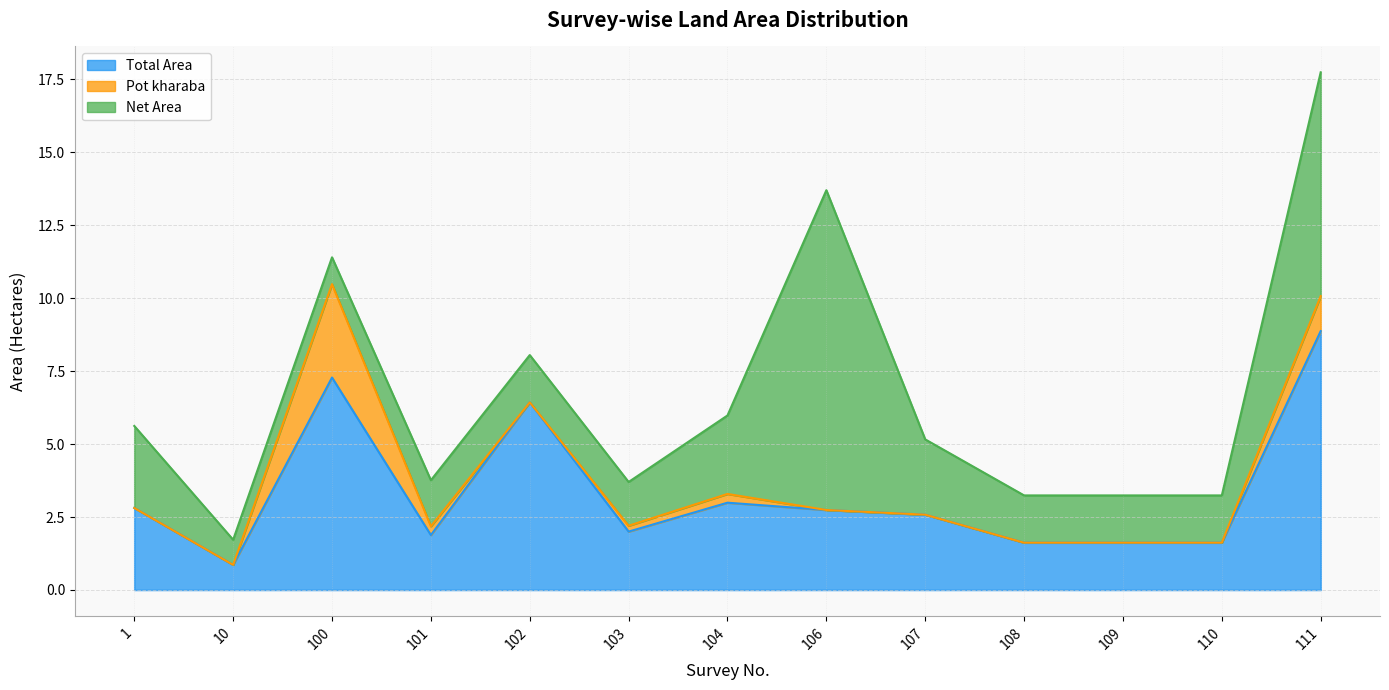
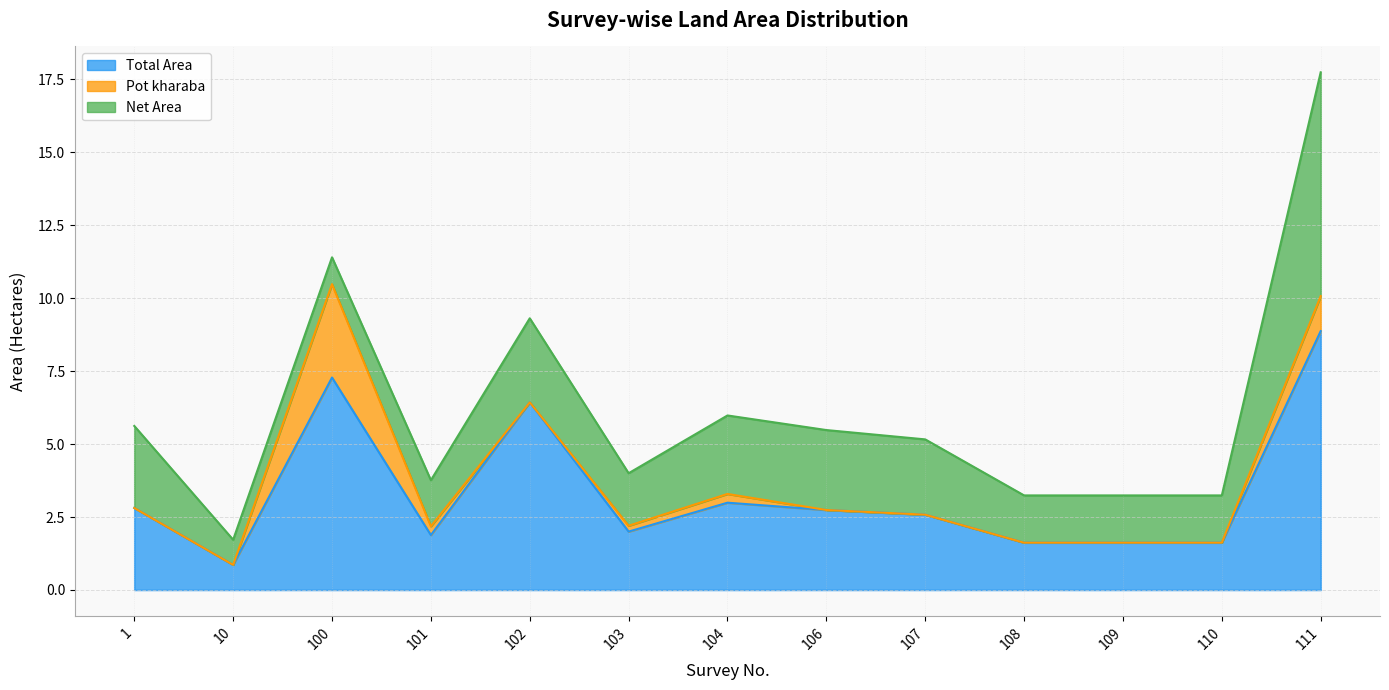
Net Area, 102: 1.6 -> 2.9
Net Area, 103: 1.5 -> 1.8
Net Area, 106: 11.0 -> 2.7
